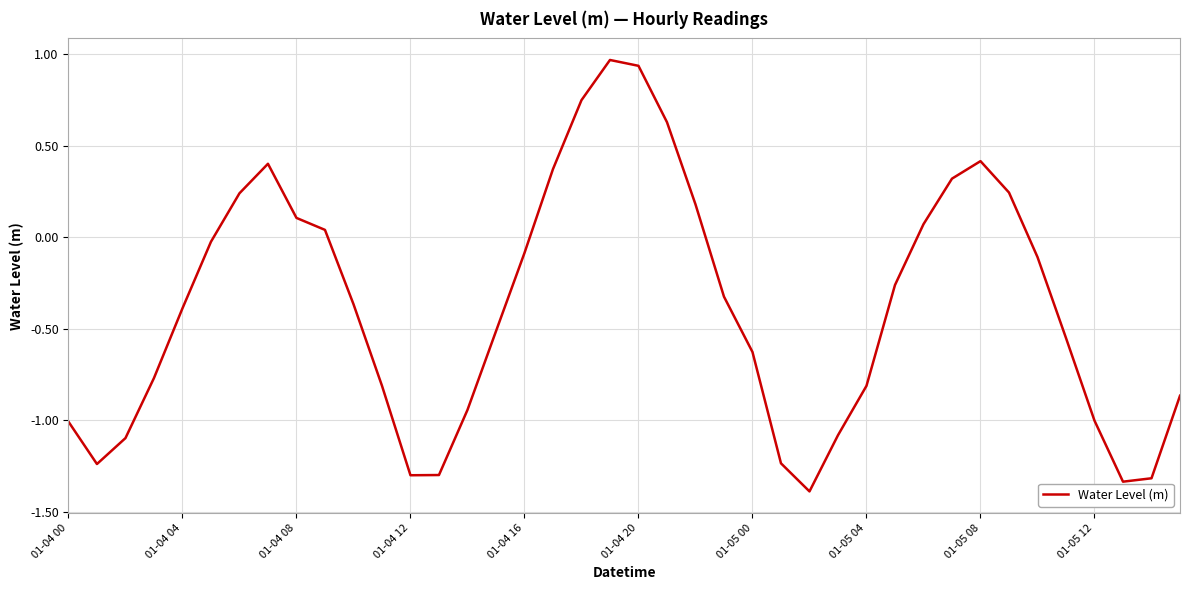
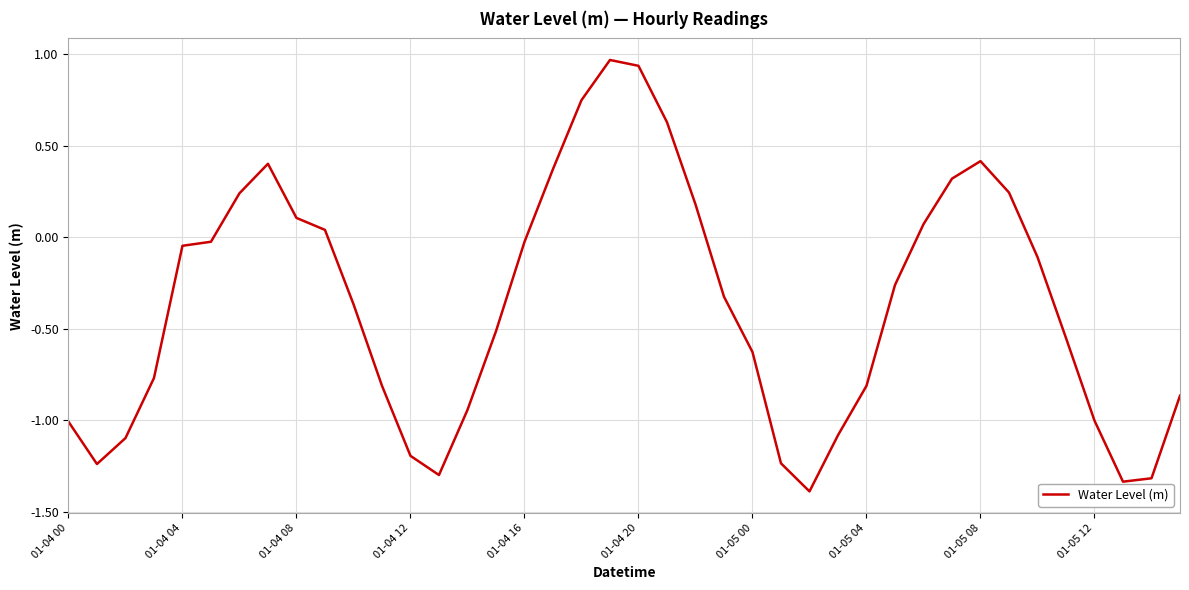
01-04 04: -0.39 -> -0.05
01-04 12: -1.30 -> -1.19
01-04 16: -0.09 -> -0.03
